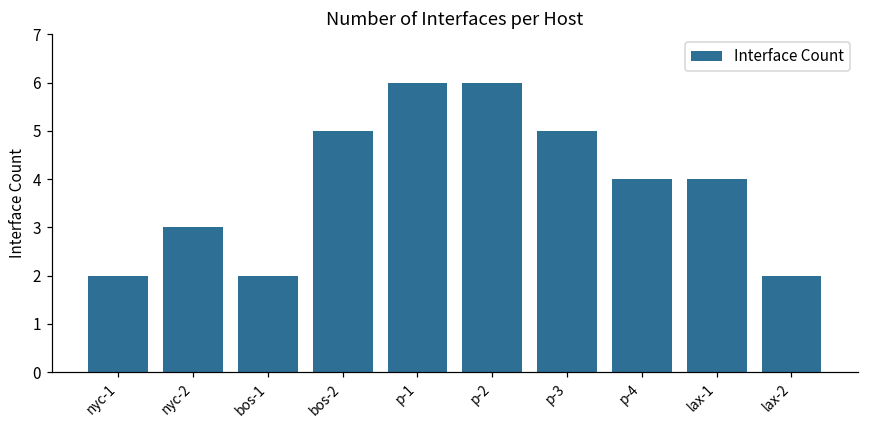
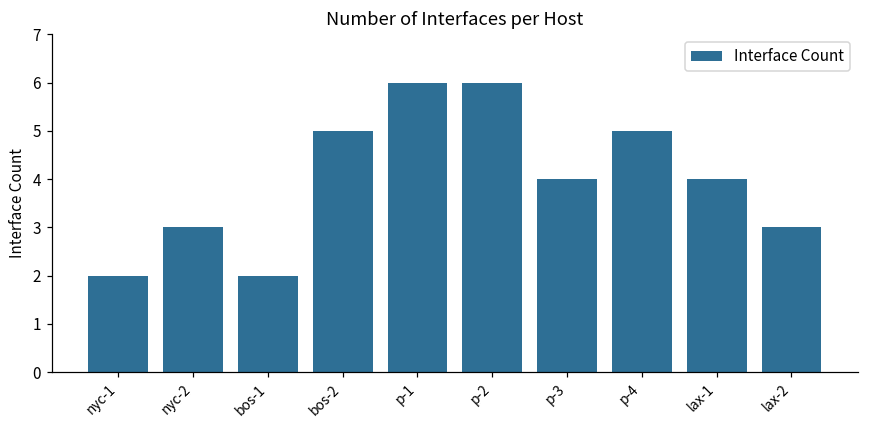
p-3: 5 -> 4
p-4: 4 -> 5
lax-2: 2 -> 3
